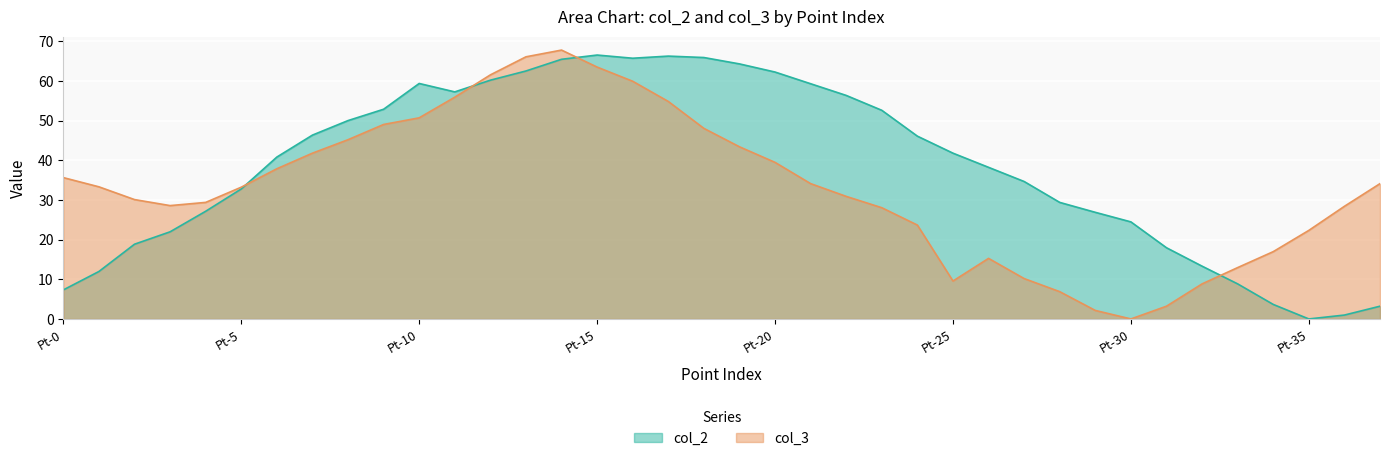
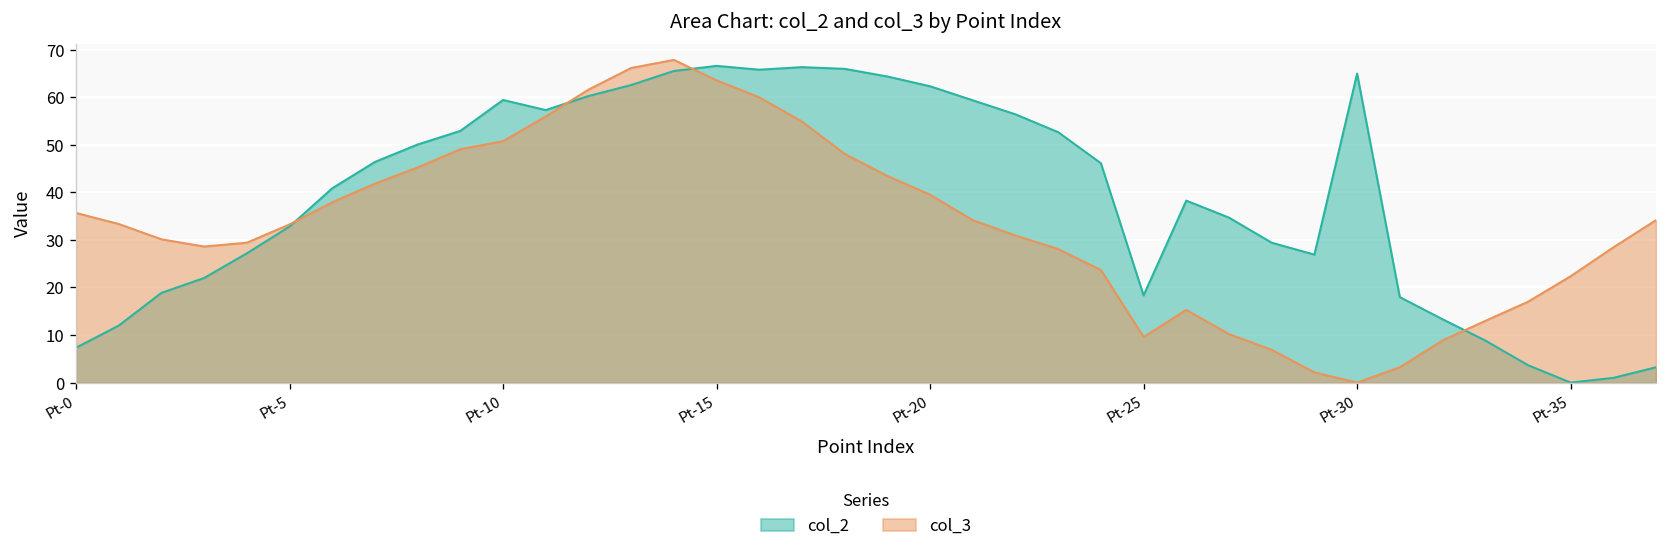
col_2, Pt-25: 42 -> 18
col_2, Pt-30: 24 -> 65
